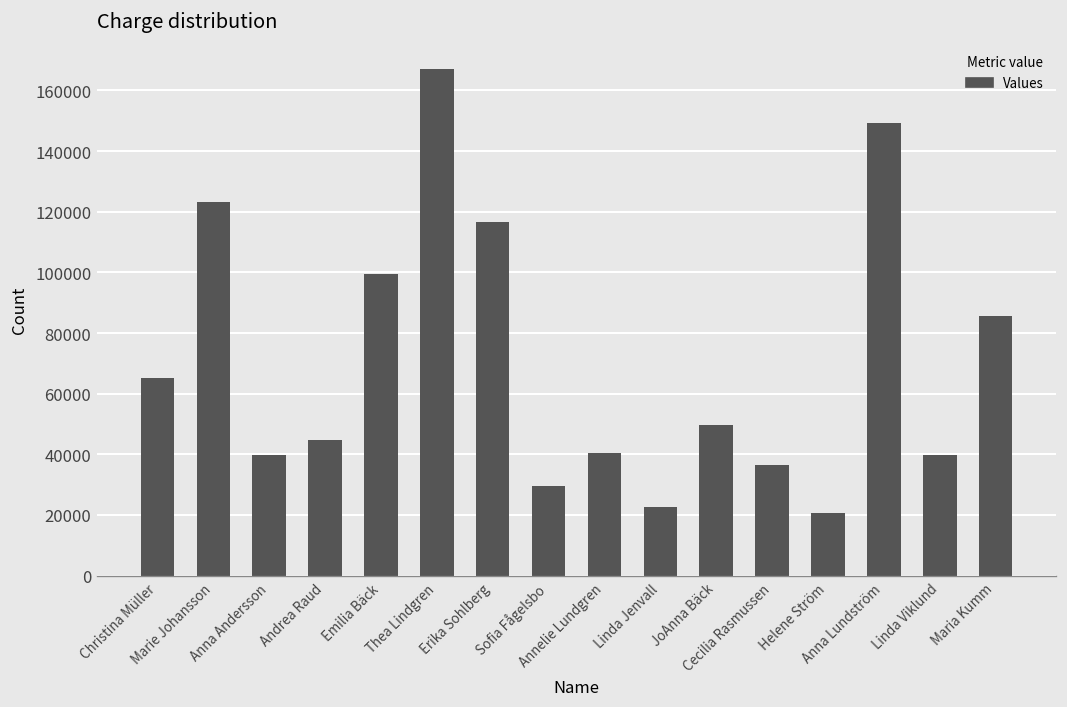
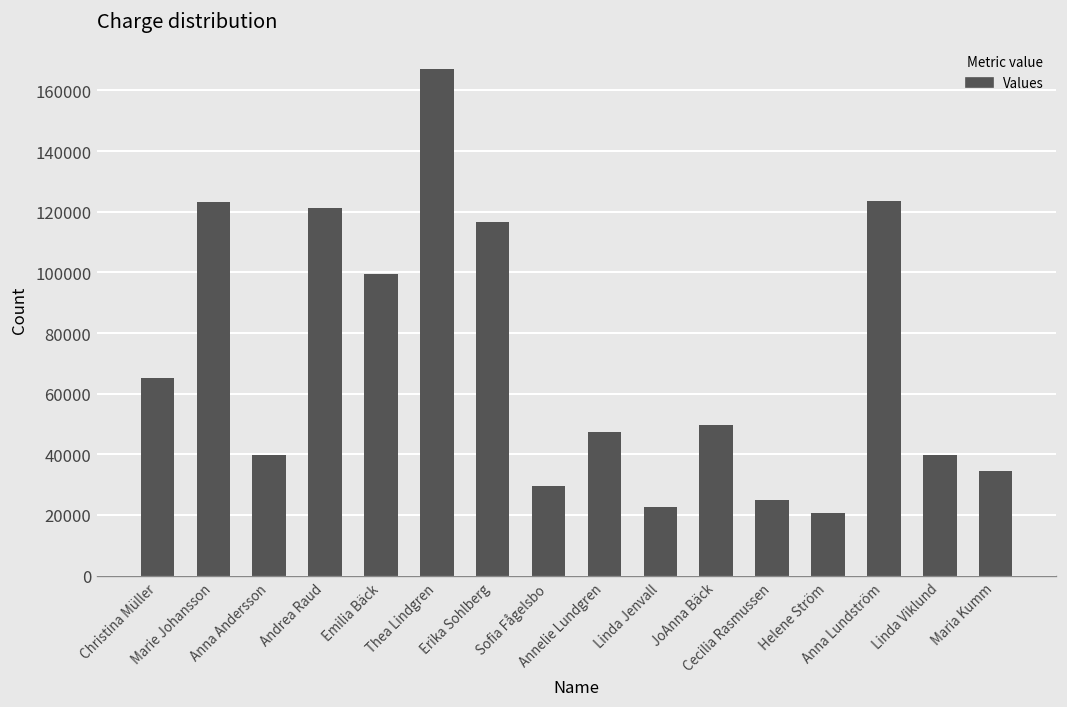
Andrea Raud: 45000 -> 121000
Annelie Lundgren: 41000 -> 47000
Cecilia Rasmussen: 36000 -> 25000
Anna Lundström: 149000 -> 124000
Maria Kumm: 86000 -> 35000
